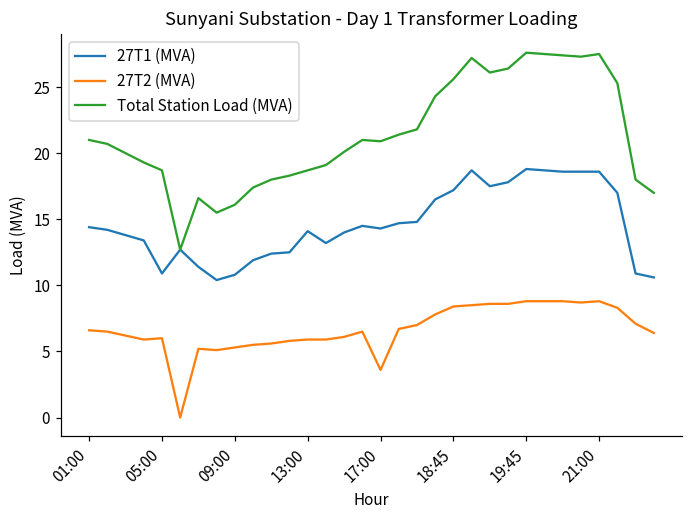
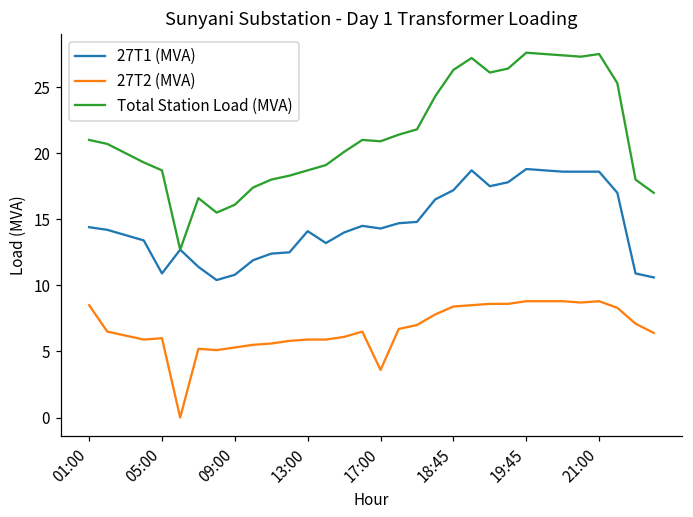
27T2 (MVA), 01:00: 6.6 -> 8.5
Total Station Load (MVA), 18:45: 25.6 -> 26.3
